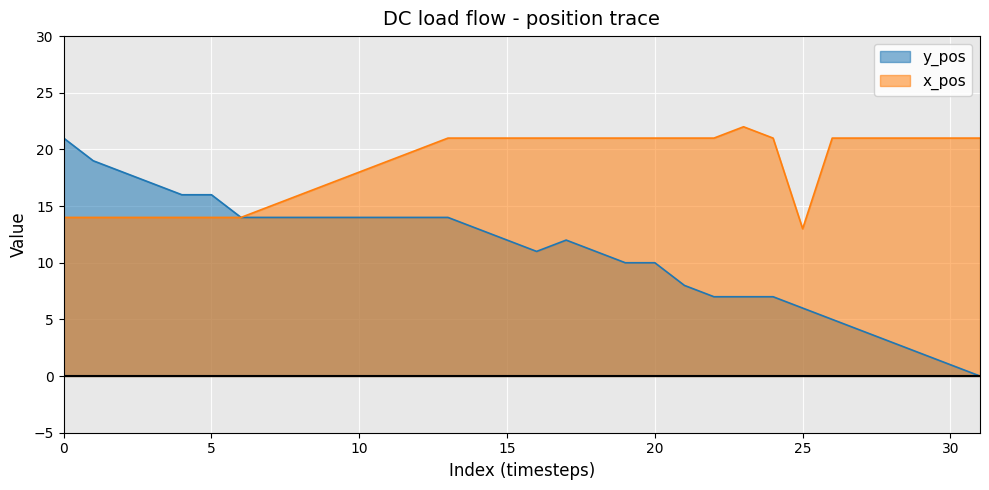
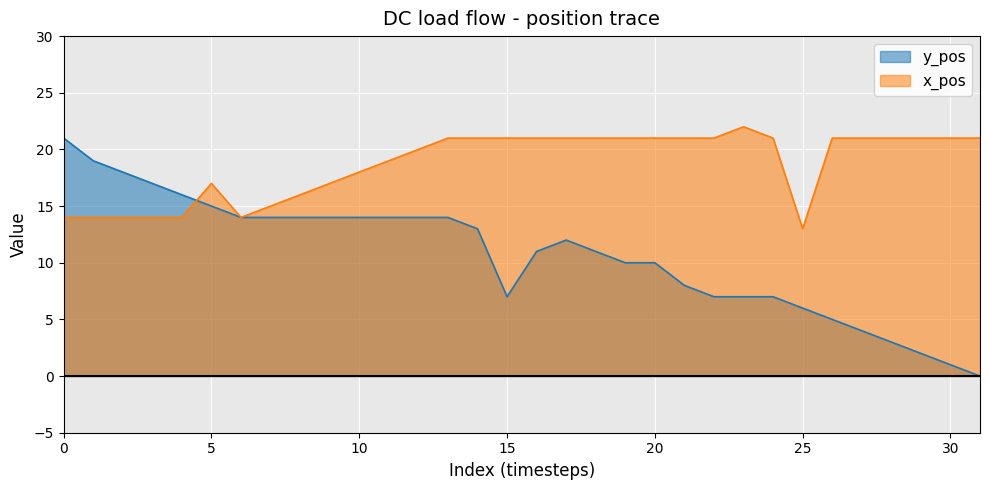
y_pos, 5: 16 -> 15
x_pos, 5: 14 -> 17
y_pos, 15: 12 -> 7
